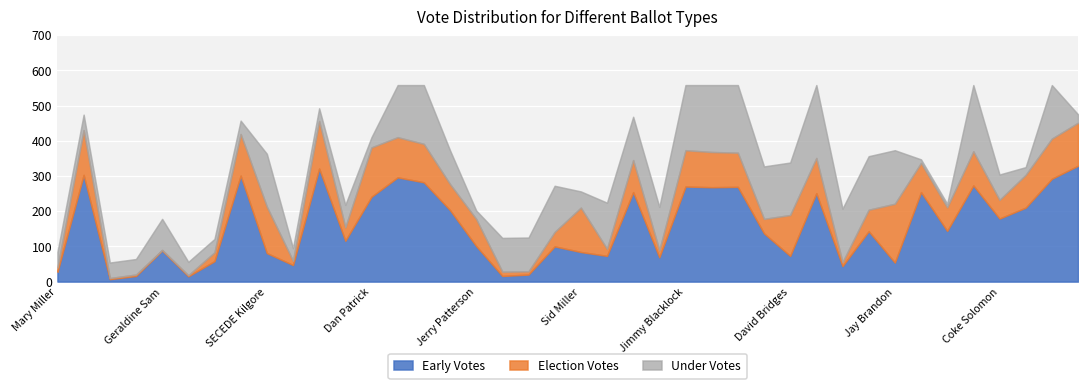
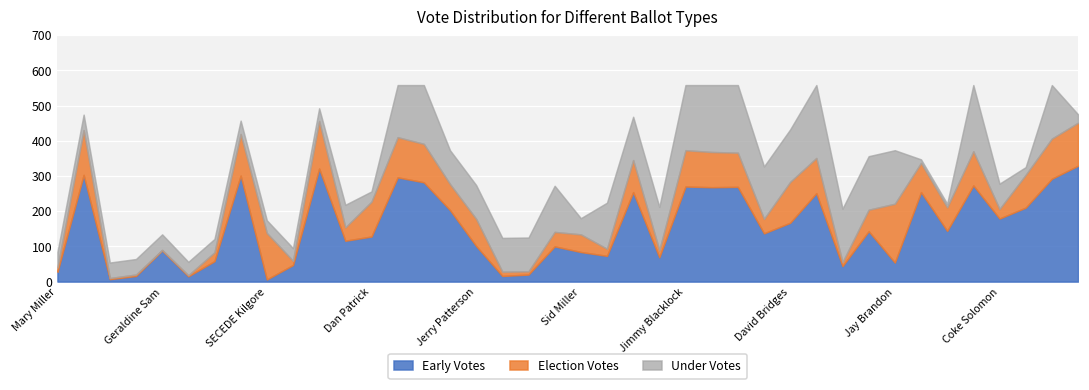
Under Votes, Geraldine Sam: 90 -> 40
Early Votes, SECEDE Kilgore: 80 -> 10
Under Votes, SECEDE Kilgore: 150 -> 40
Early Votes, Dan Patrick: 240 -> 130
Election Votes, Dan Patrick: 140 -> 100
Under Votes, Jerry Patterson: 20 -> 100
Election Votes, Sid Miller: 130 -> 50
Early Votes, David Bridges: 70 -> 170
Election Votes, Coke Solomon: 50 -> 30
